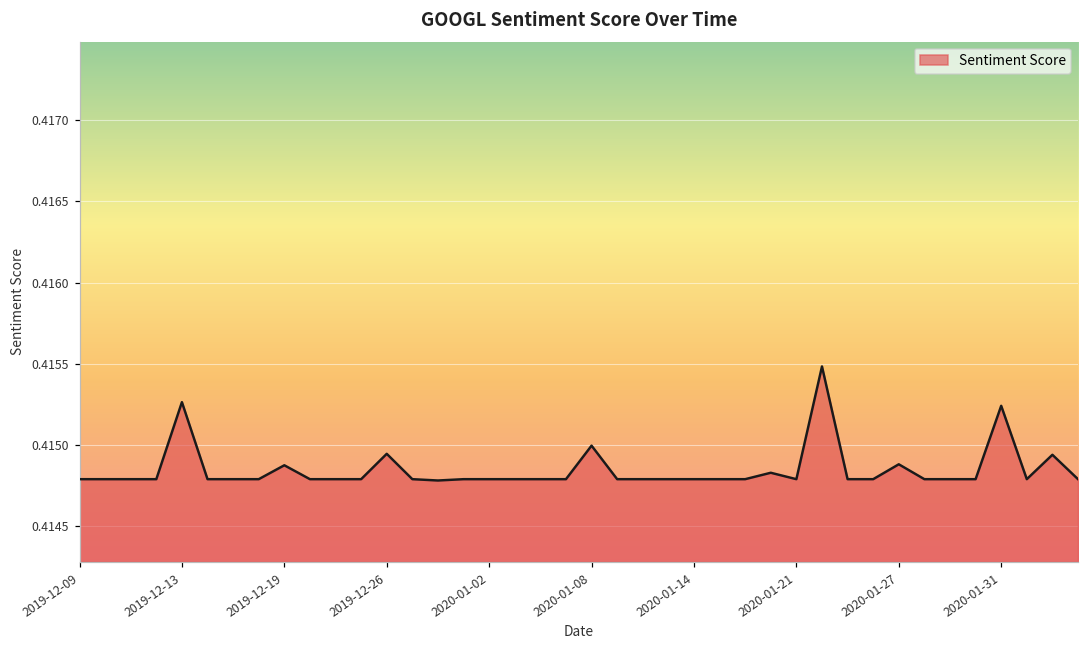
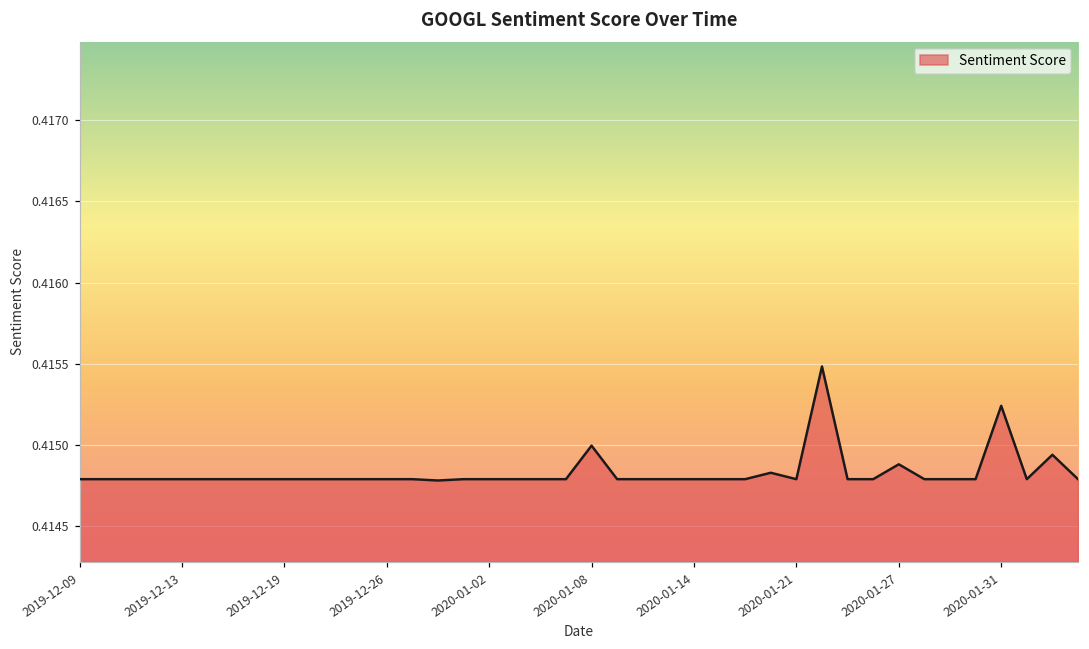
2019-12-13: 0.41526 -> 0.41479
2019-12-19: 0.41487 -> 0.41479
2019-12-26: 0.41495 -> 0.41479
